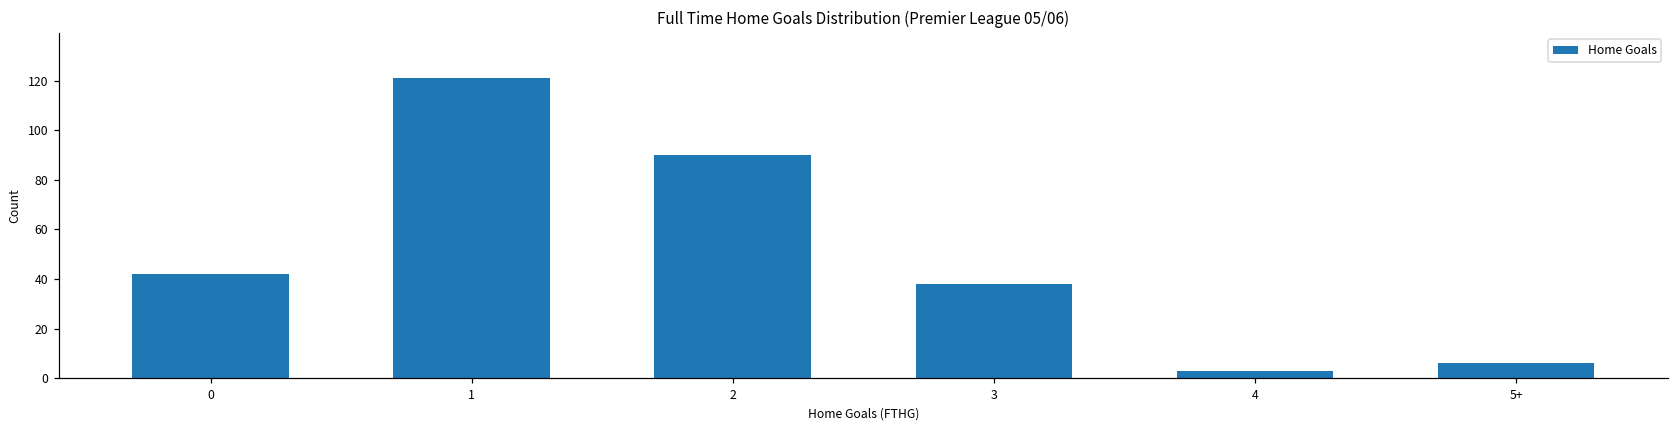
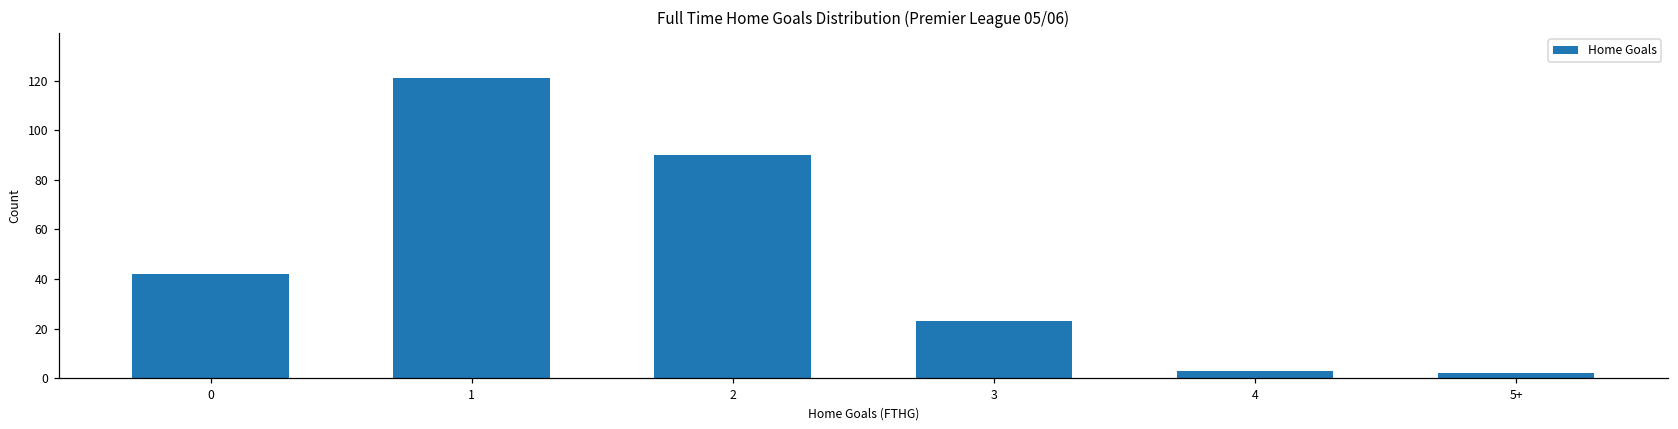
3: 38 -> 23
5+: 6 -> 2
